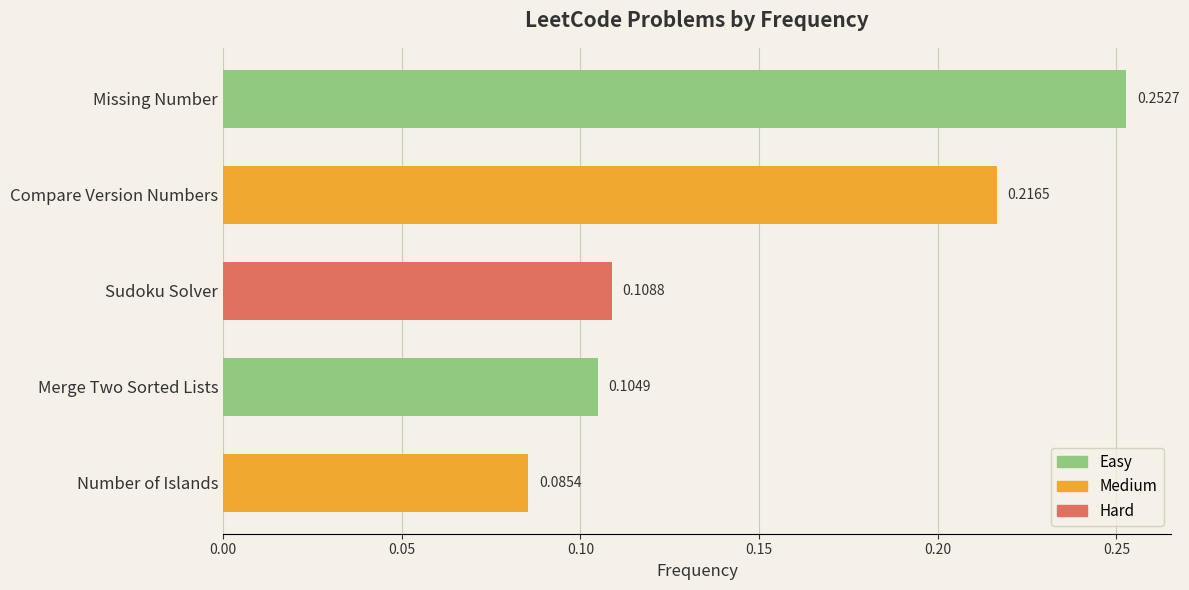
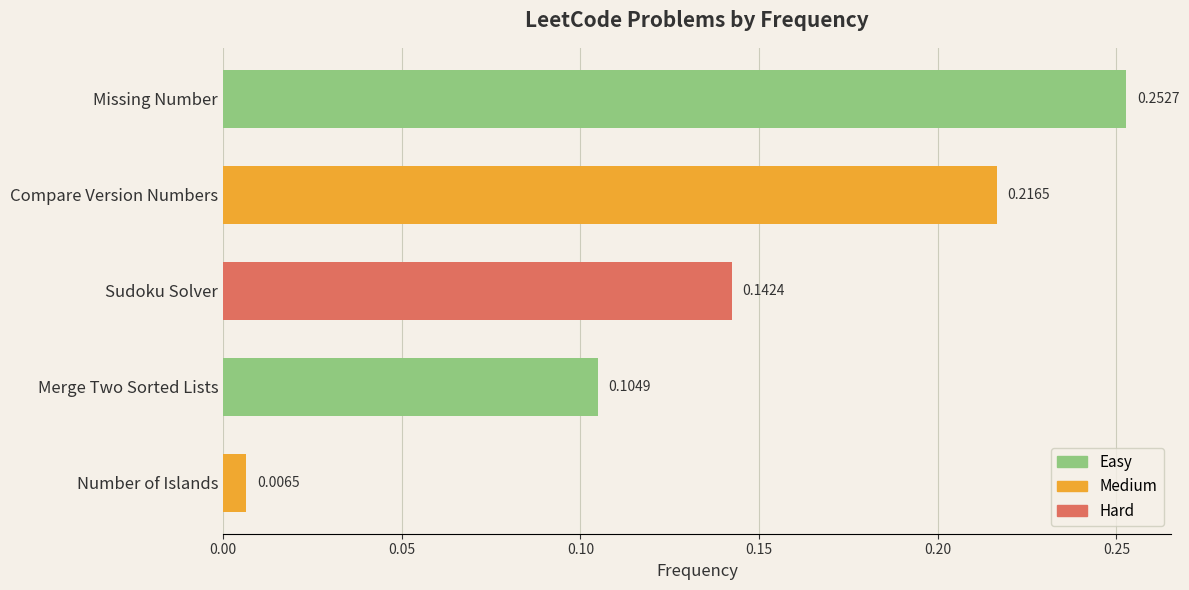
Sudoku Solver: 0.1088 -> 0.1424
Number of Islands: 0.0854 -> 0.0065
